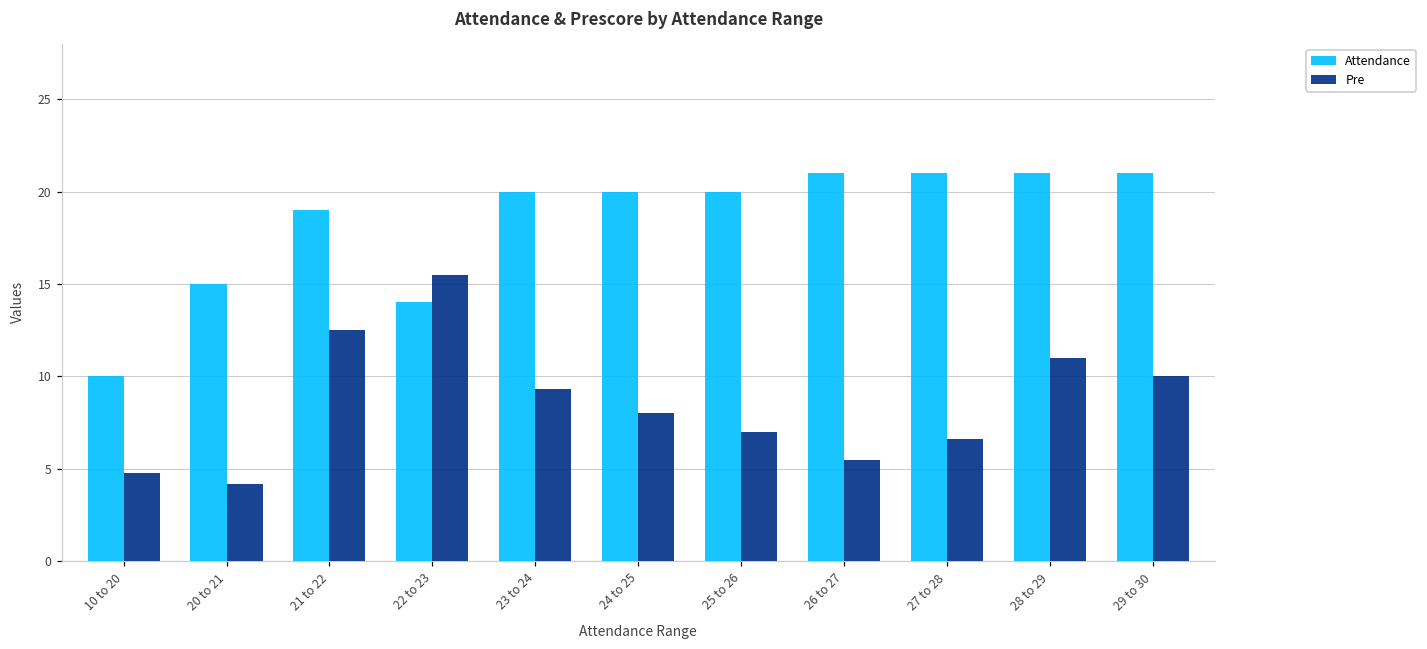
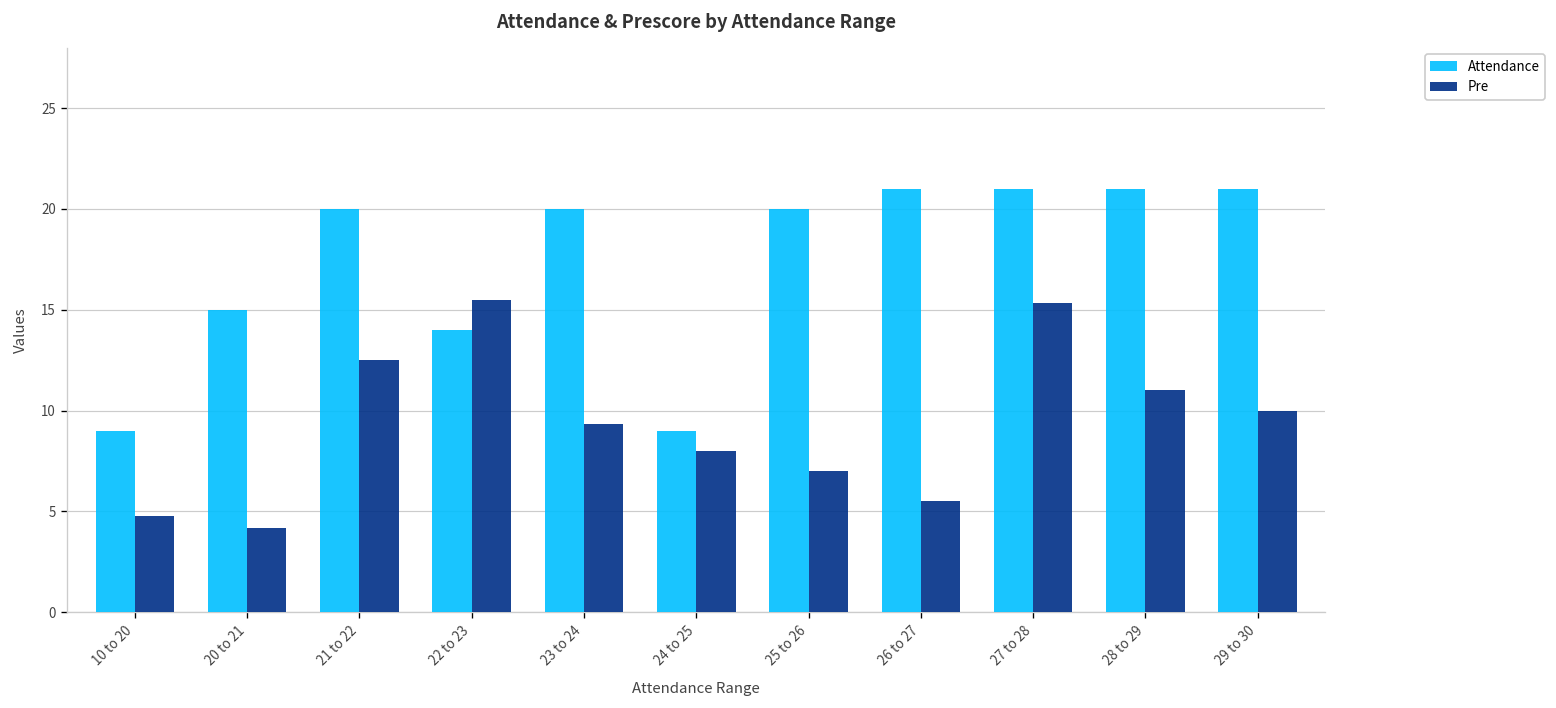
Attendance, 10 to 20: 10 -> 9
Attendance, 21 to 22: 19 -> 20
Attendance, 24 to 25: 20 -> 9
Pre, 27 to 28: 6.6 -> 15.3
